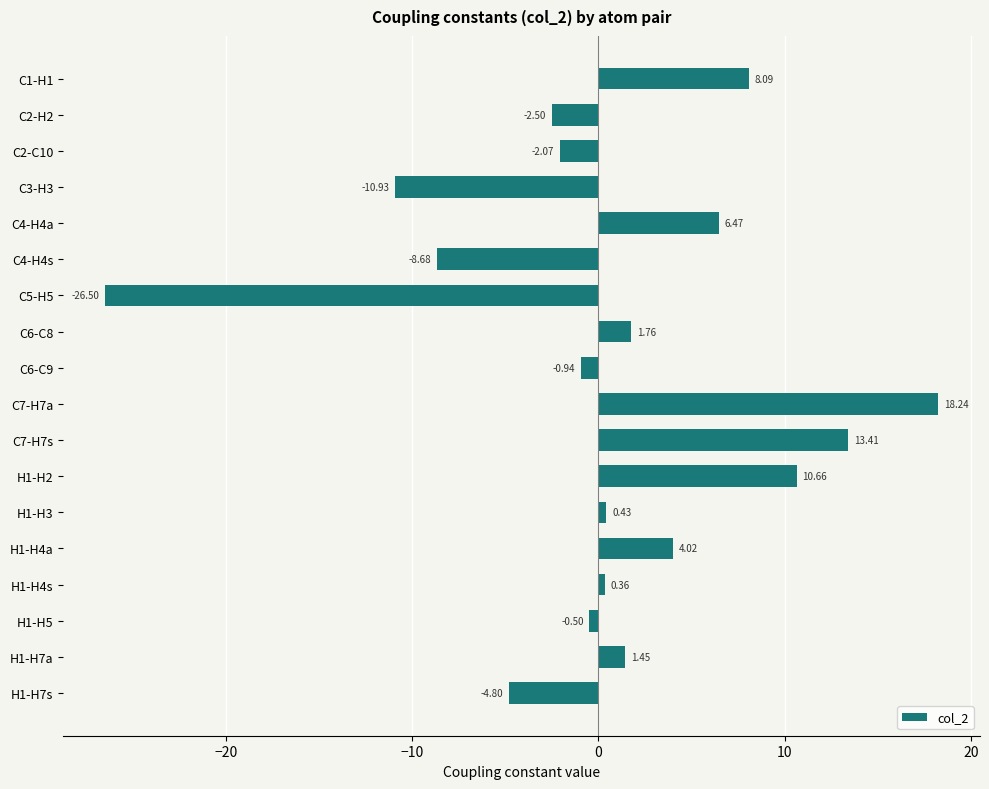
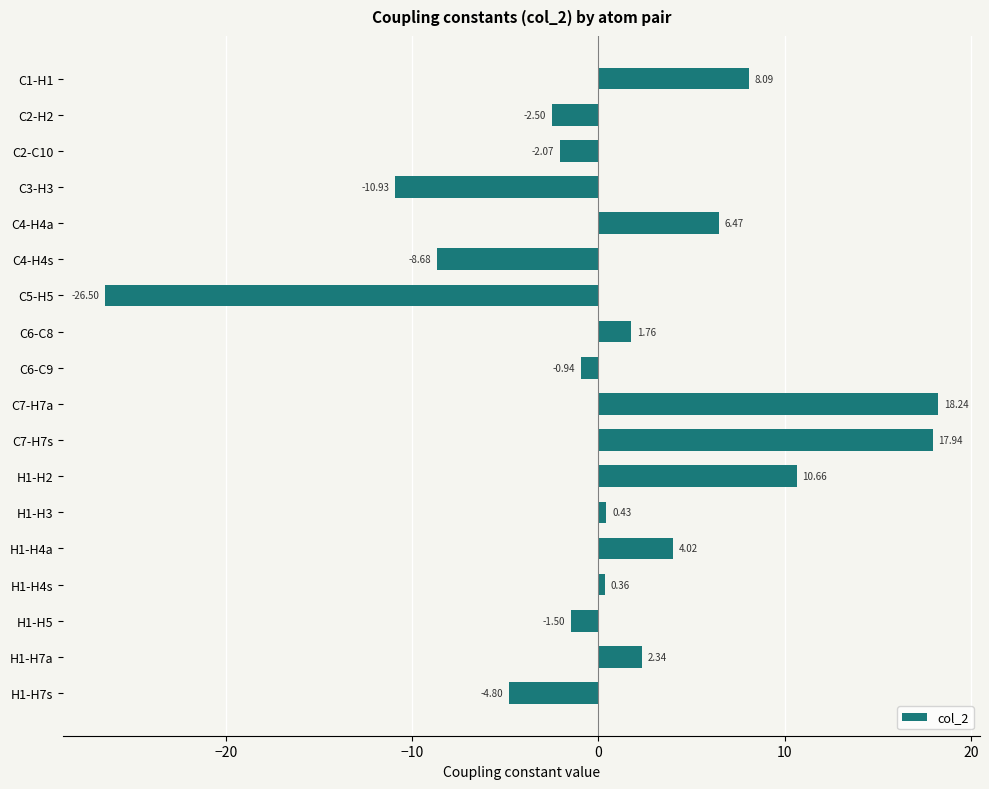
C7-H7s: 13.41 -> 17.94
H1-H5: -0.50 -> -1.50
H1-H7a: 1.45 -> 2.34
